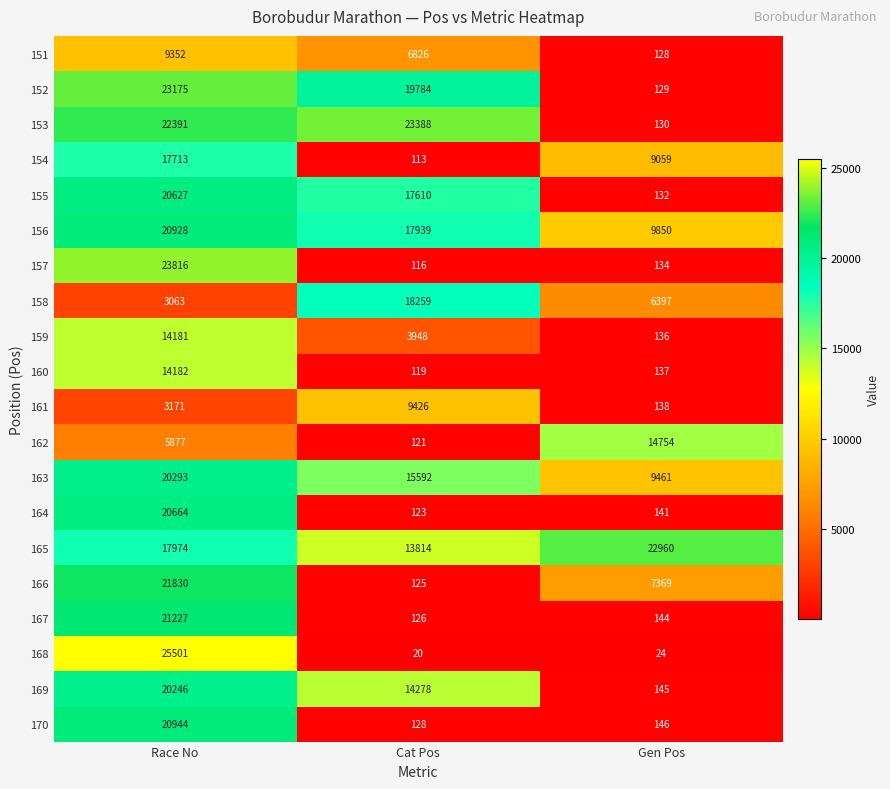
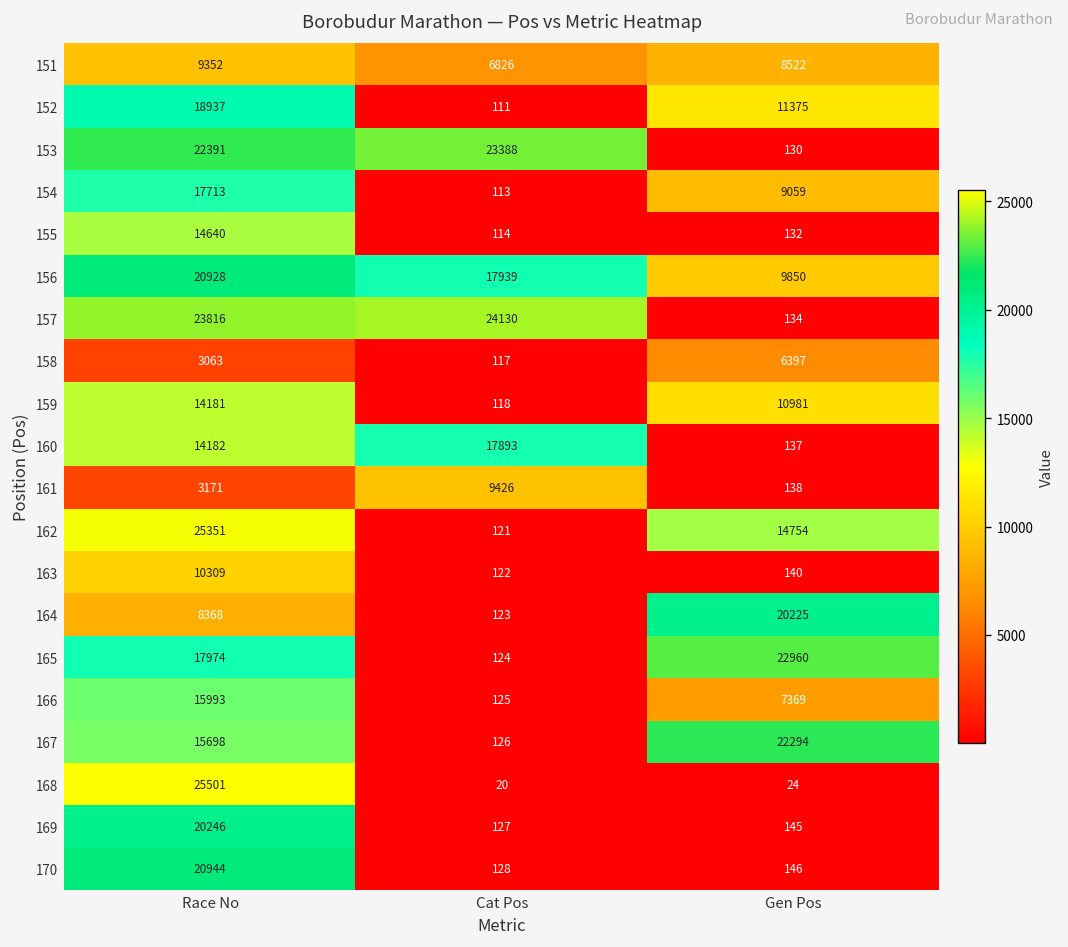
151, Gen Pos: 128 -> 8522
152, Race No: 23175 -> 18937
152, Cat Pos: 19784 -> 111
152, Gen Pos: 129 -> 11375
155, Race No: 20627 -> 14640
155, Cat Pos: 17610 -> 114
157, Cat Pos: 116 -> 24130
158, Cat Pos: 18259 -> 117
159, Cat Pos: 3948 -> 118
159, Gen Pos: 136 -> 10981
160, Cat Pos: 119 -> 17893
162, Race No: 5877 -> 25351
163, Race No: 20293 -> 10309
163, Cat Pos: 15592 -> 122
163, Gen Pos: 9461 -> 140
164, Race No: 20664 -> 8368
164, Gen Pos: 141 -> 20225
165, Cat Pos: 13814 -> 124
166, Race No: 21830 -> 15993
167, Race No: 21227 -> 15698
167, Gen Pos: 144 -> 22294
169, Cat Pos: 14278 -> 127
